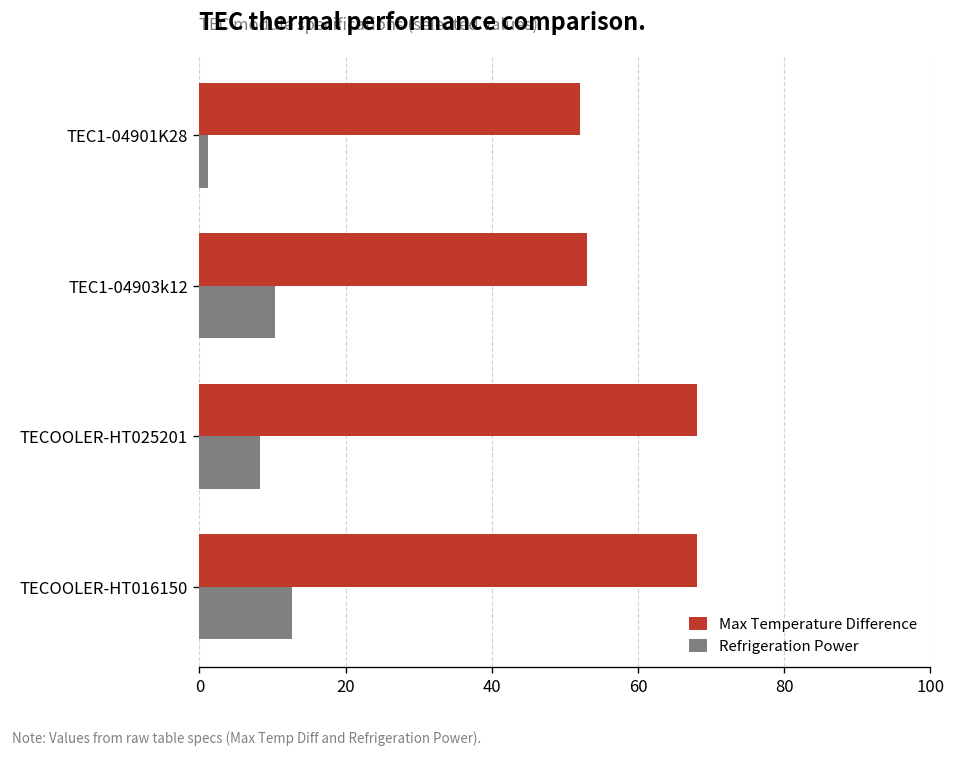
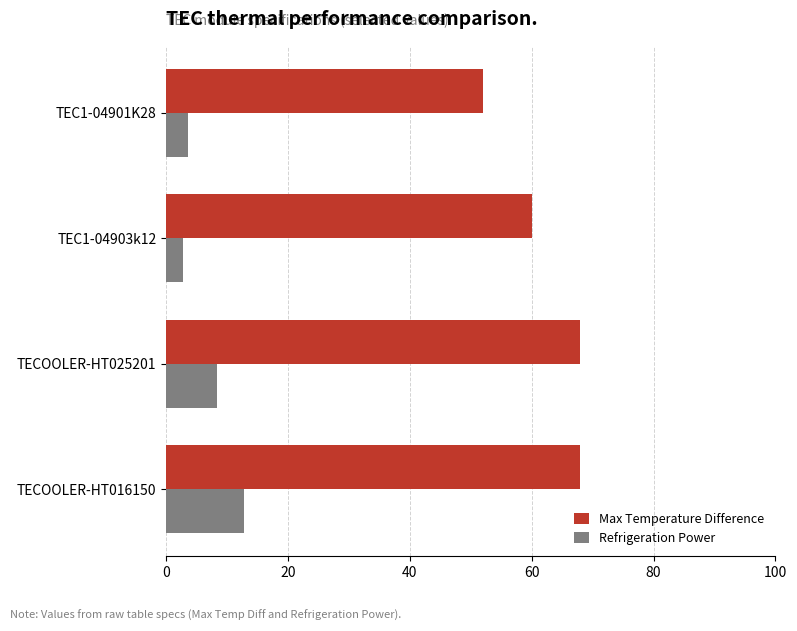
Refrigeration Power, TEC1-04901K28: 1 -> 4
Max Temperature Difference, TEC1-04903k12: 53 -> 60
Refrigeration Power, TEC1-04903k12: 10 -> 3
